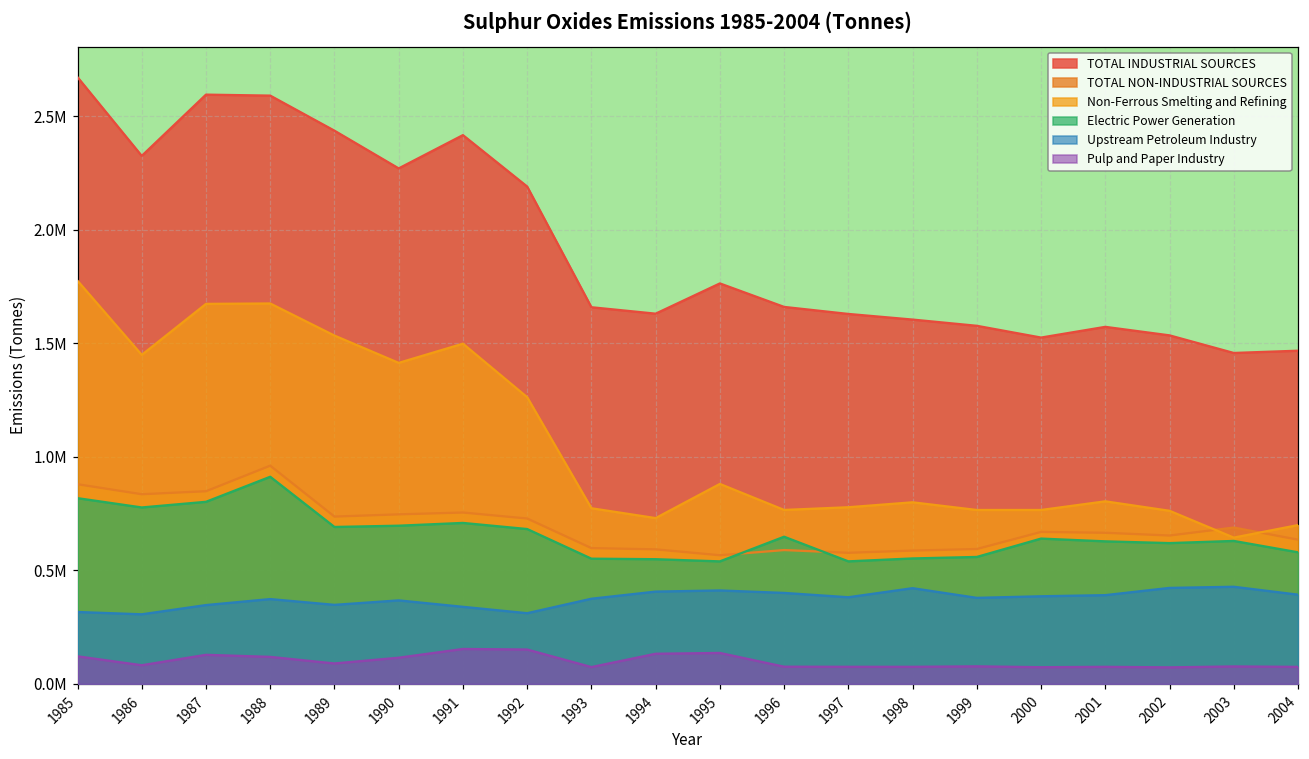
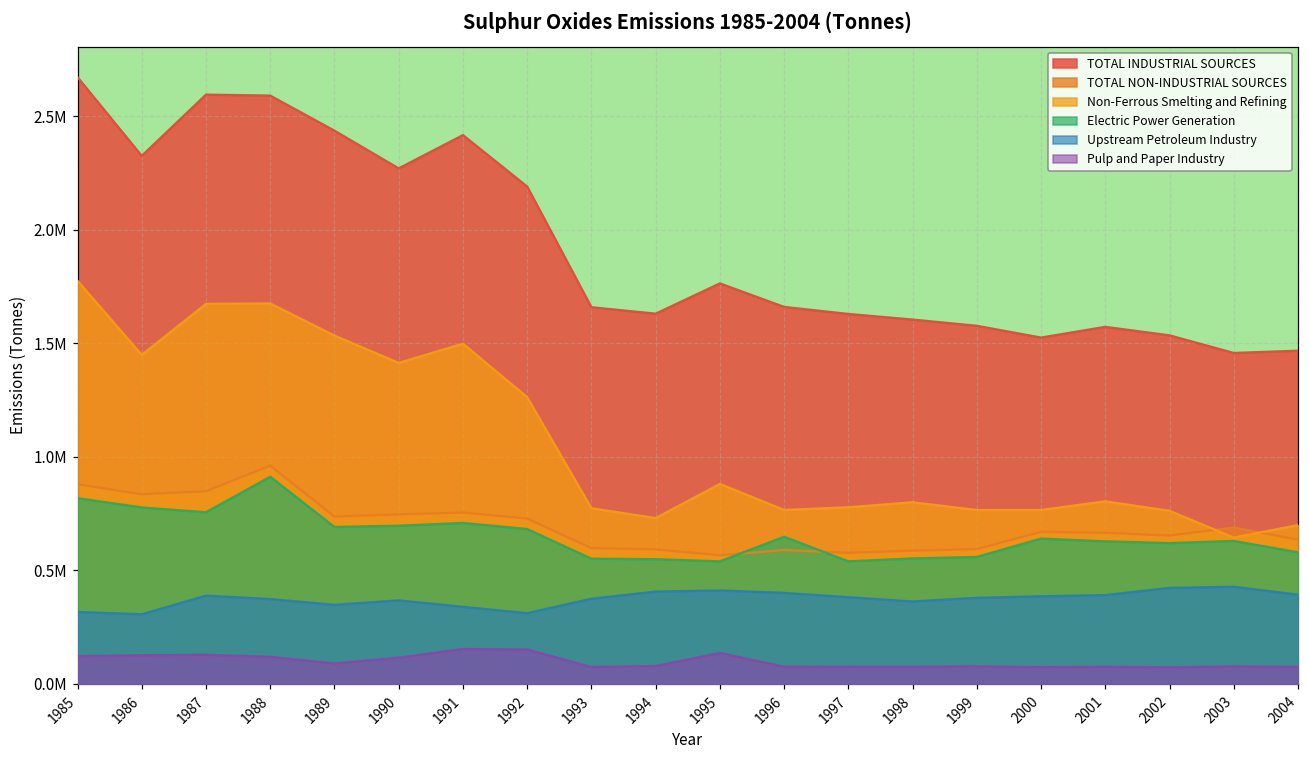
Pulp and Paper Industry, 1986: 80000 -> 130000
Electric Power Generation, 1987: 800000 -> 760000
Upstream Petroleum Industry, 1987: 350000 -> 390000
Pulp and Paper Industry, 1994: 130000 -> 80000
Upstream Petroleum Industry, 1998: 420000 -> 360000
